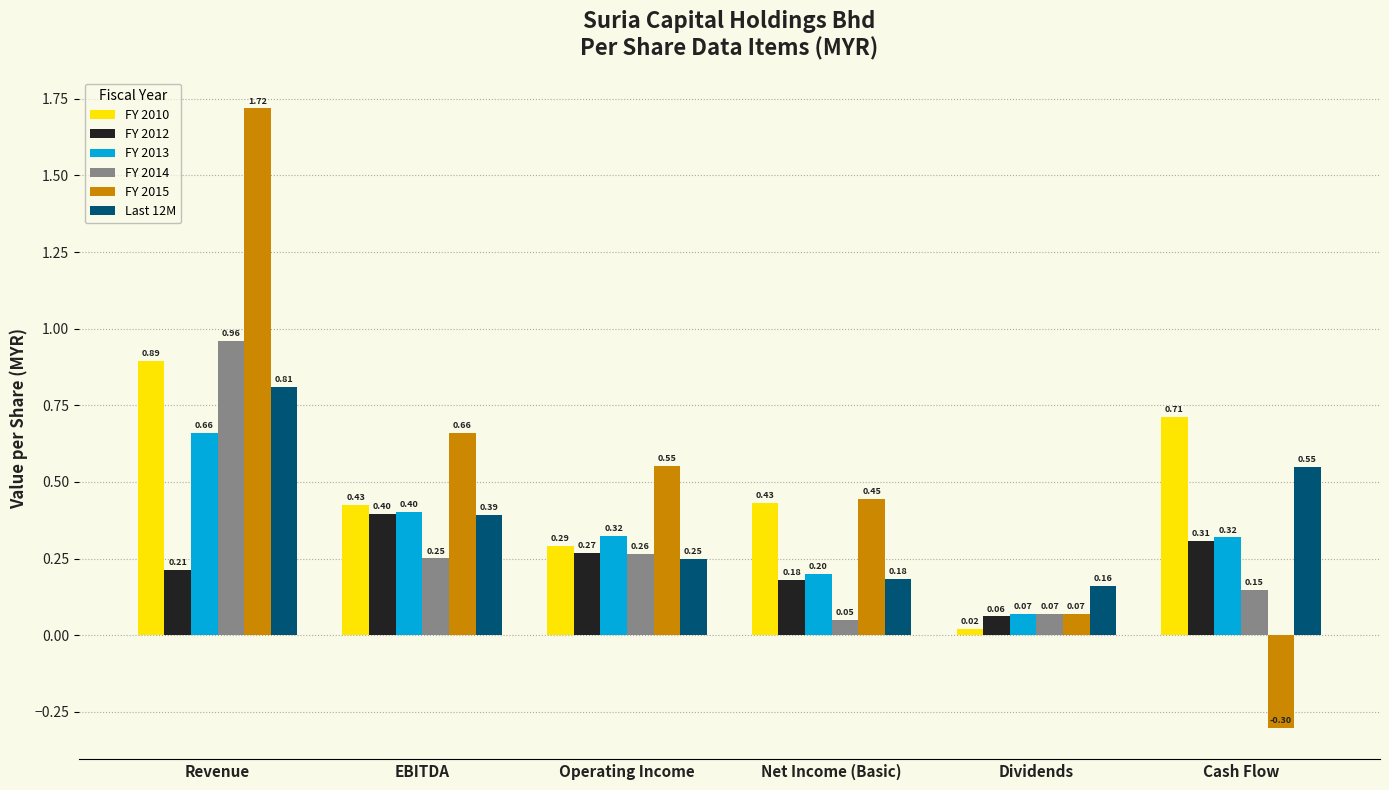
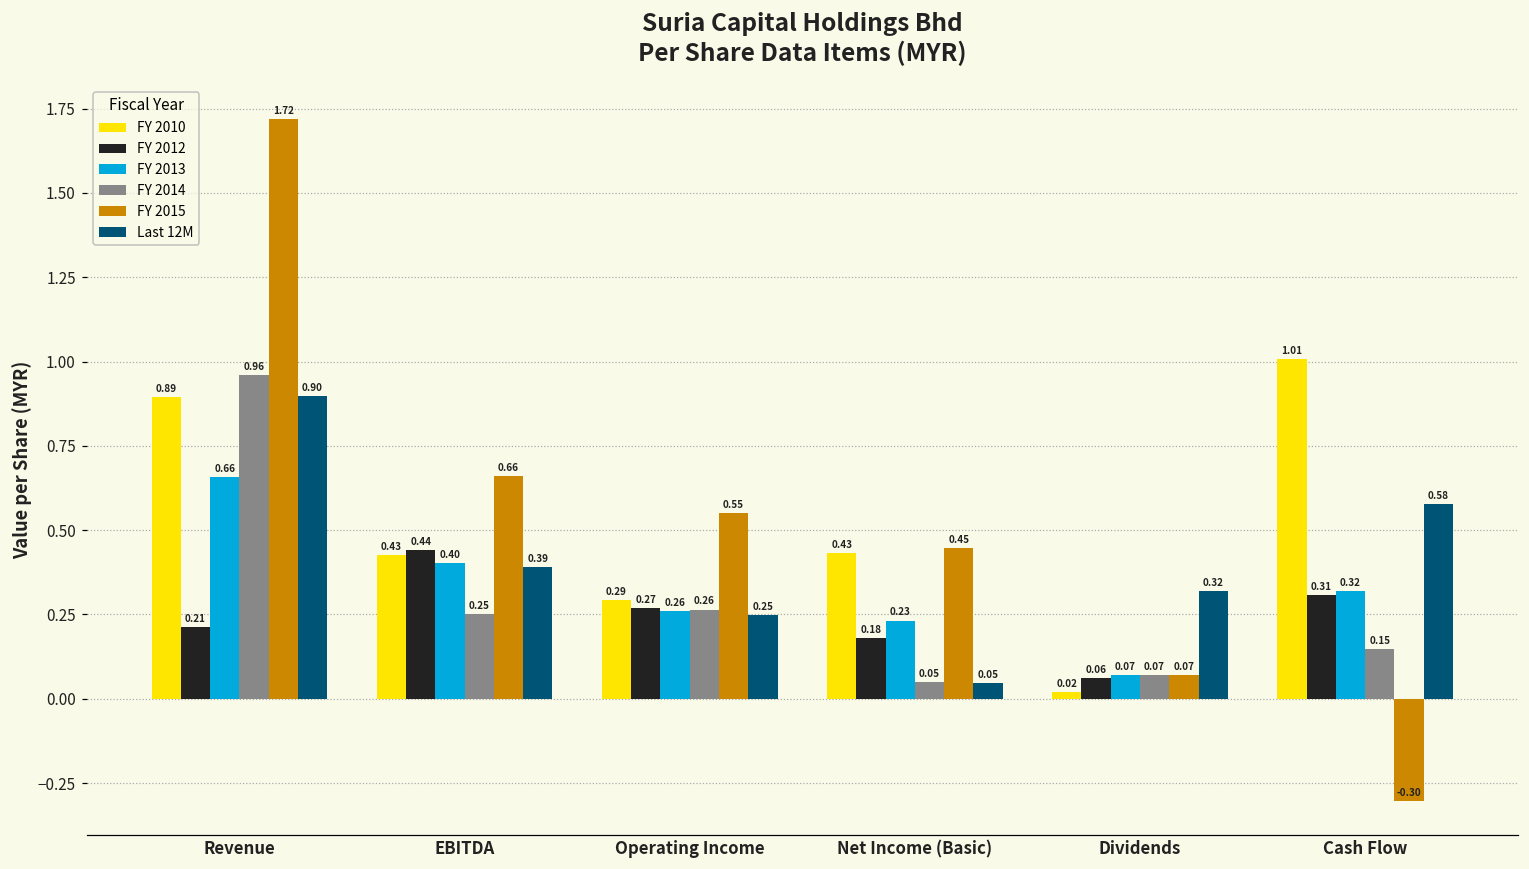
Last 12M, Revenue: 0.81 -> 0.90
FY 2012, EBITDA: 0.40 -> 0.44
FY 2013, Operating Income: 0.32 -> 0.26
FY 2013, Net Income (Basic): 0.20 -> 0.23
Last 12M, Net Income (Basic): 0.18 -> 0.05
Last 12M, Dividends: 0.16 -> 0.32
FY 2010, Cash Flow: 0.71 -> 1.01
Last 12M, Cash Flow: 0.55 -> 0.58
